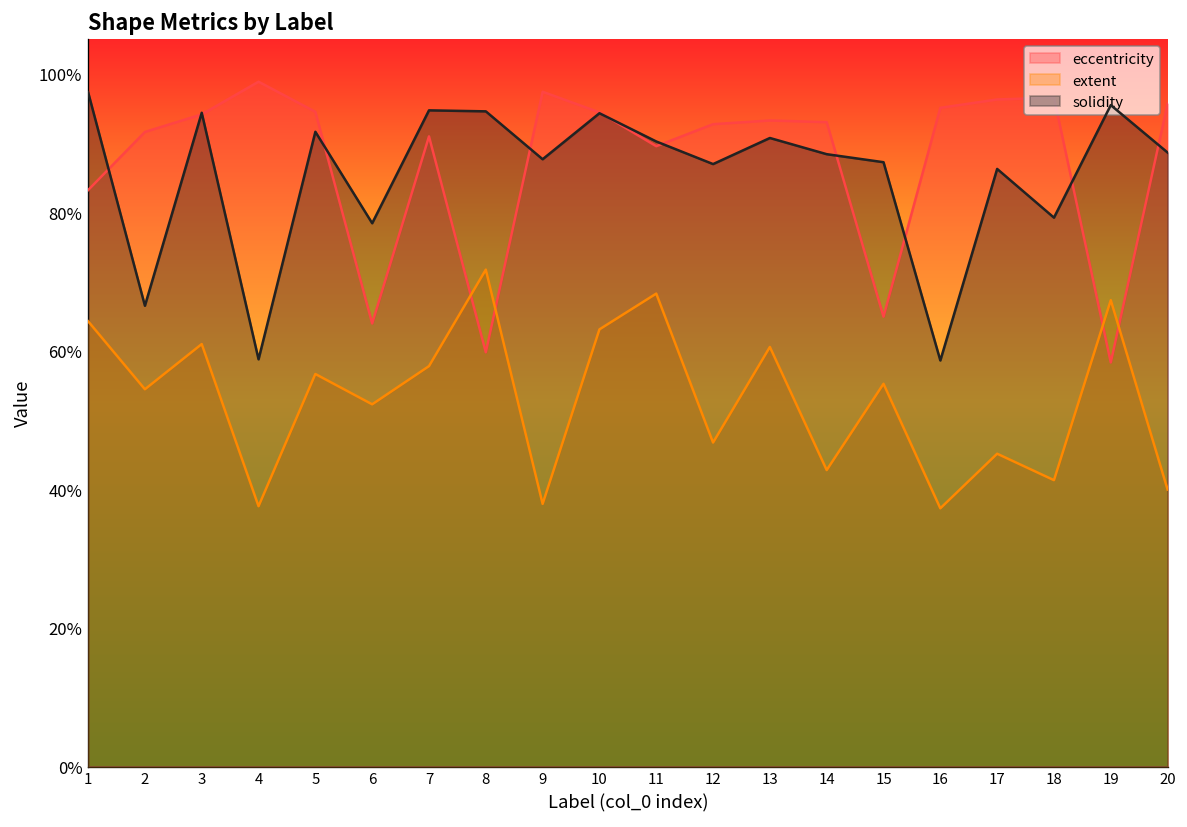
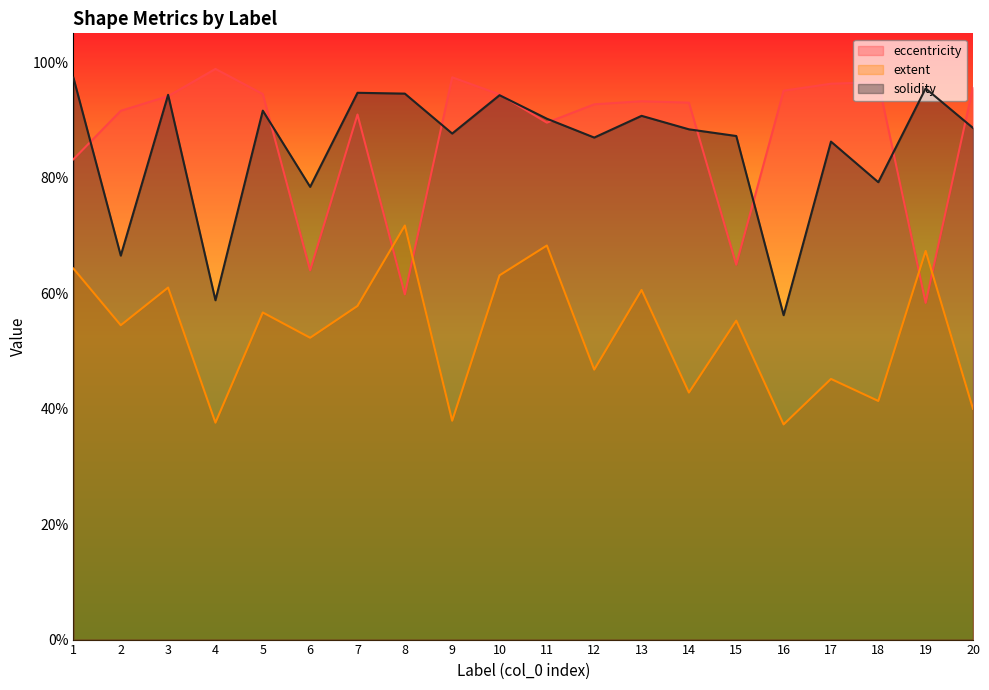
solidity, 16: 59% -> 56%
